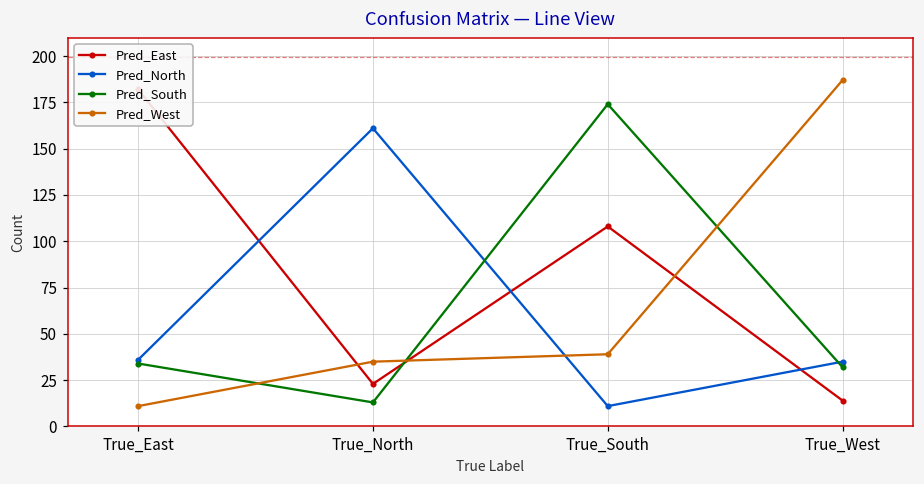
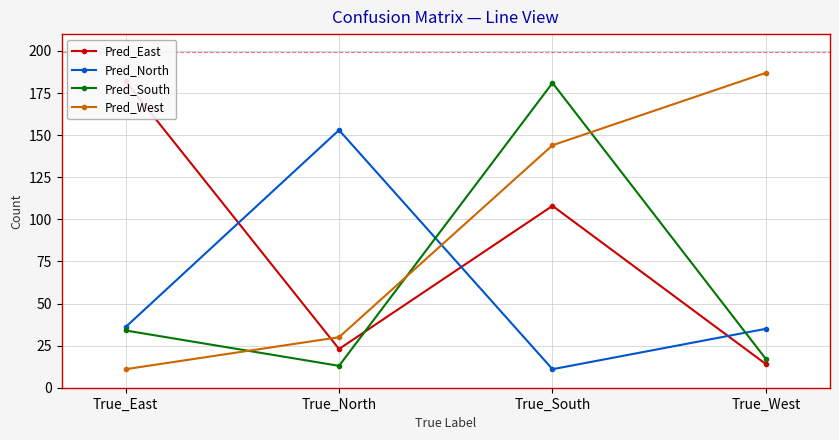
Pred_North, True_North: 161 -> 153
Pred_West, True_North: 35 -> 30
Pred_South, True_South: 174 -> 181
Pred_West, True_South: 39 -> 144
Pred_South, True_West: 32 -> 17
